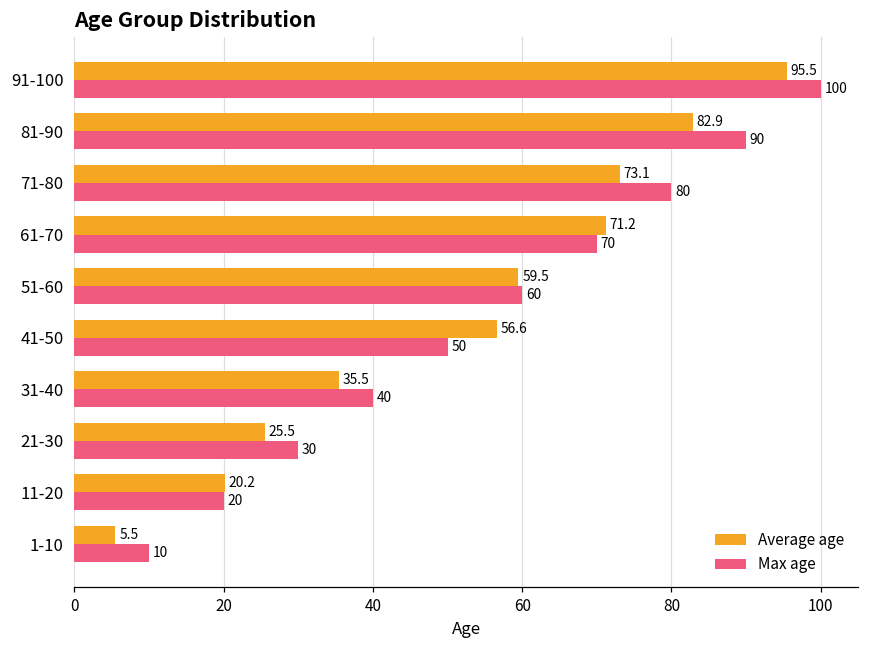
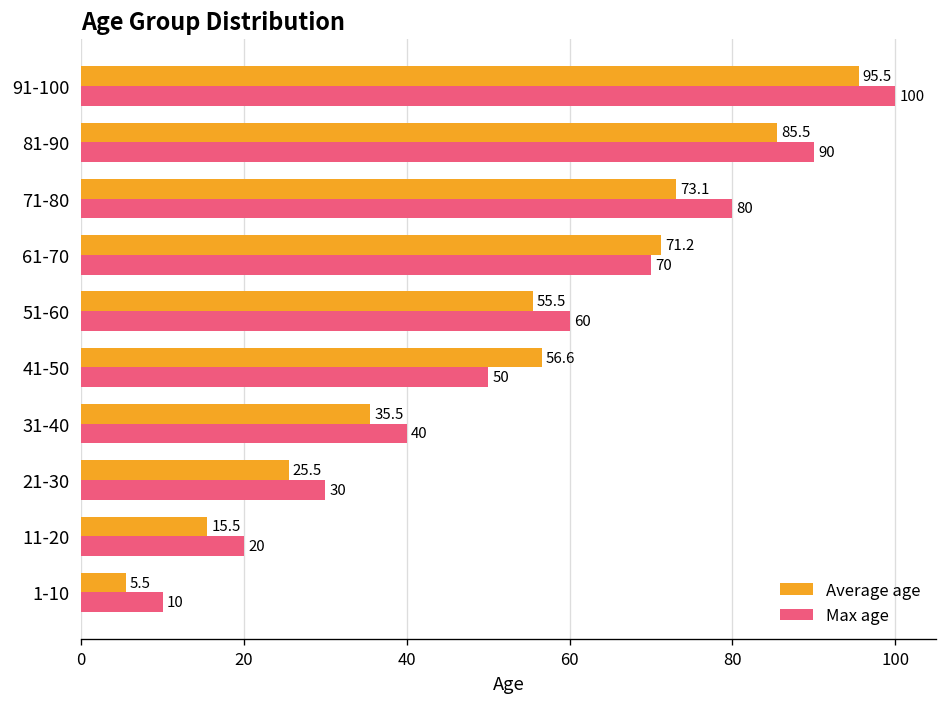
Average age, 81-90: 82.9 -> 85.5
Average age, 51-60: 59.5 -> 55.5
Average age, 11-20: 20.2 -> 15.5
